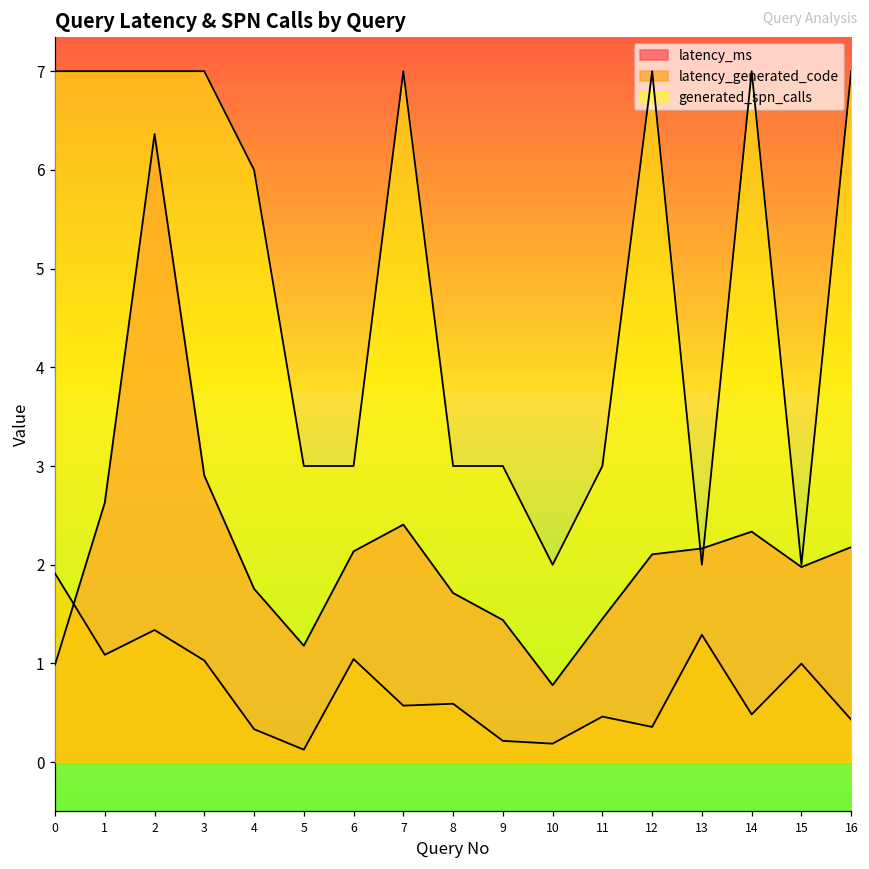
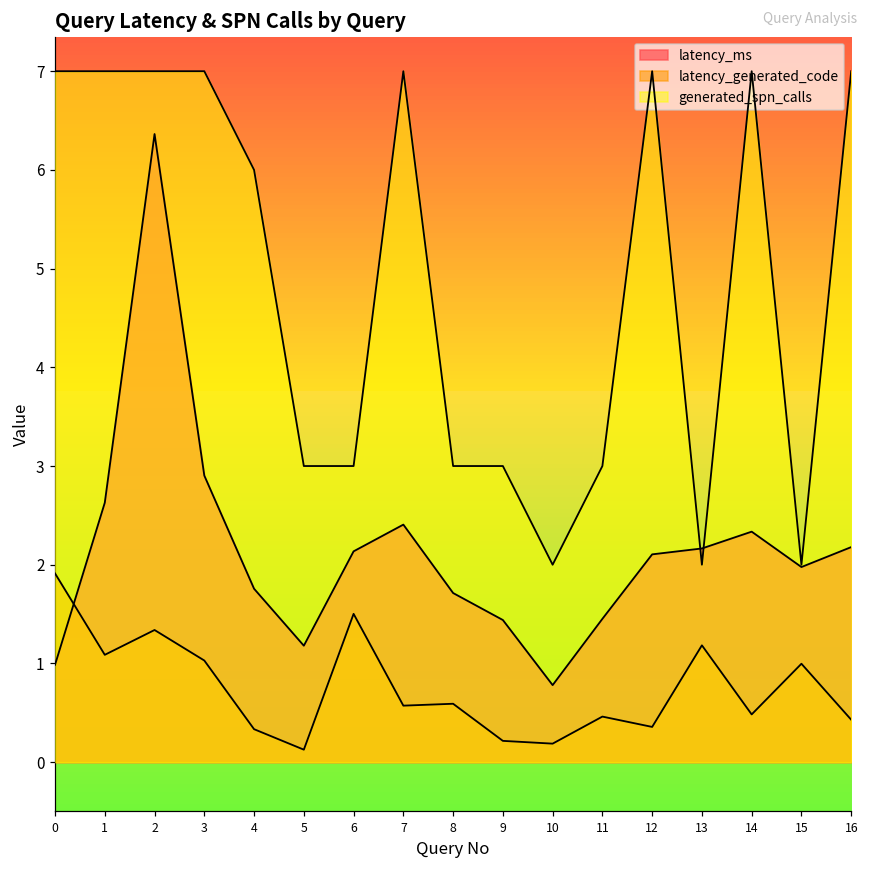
latency_generated_code, 6: 1.0 -> 1.5
latency_generated_code, 13: 1.3 -> 1.2
